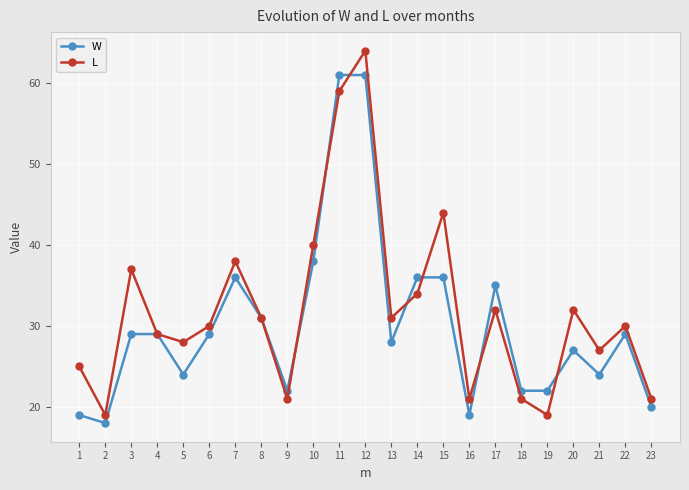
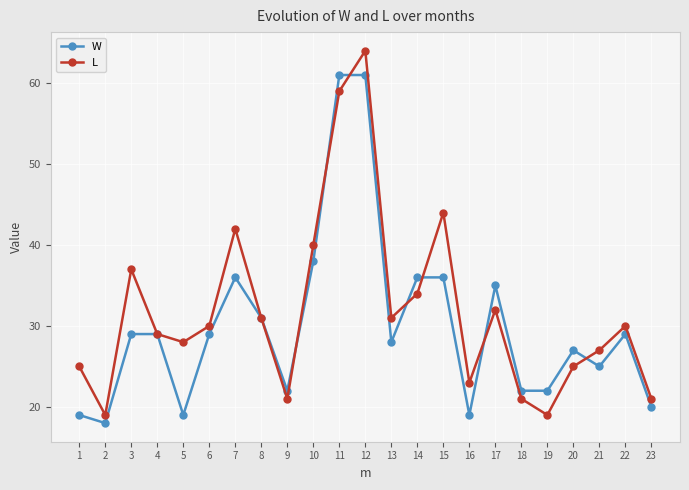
W, 5: 24 -> 19
L, 7: 38 -> 42
L, 16: 21 -> 23
L, 20: 32 -> 25
W, 21: 24 -> 25
